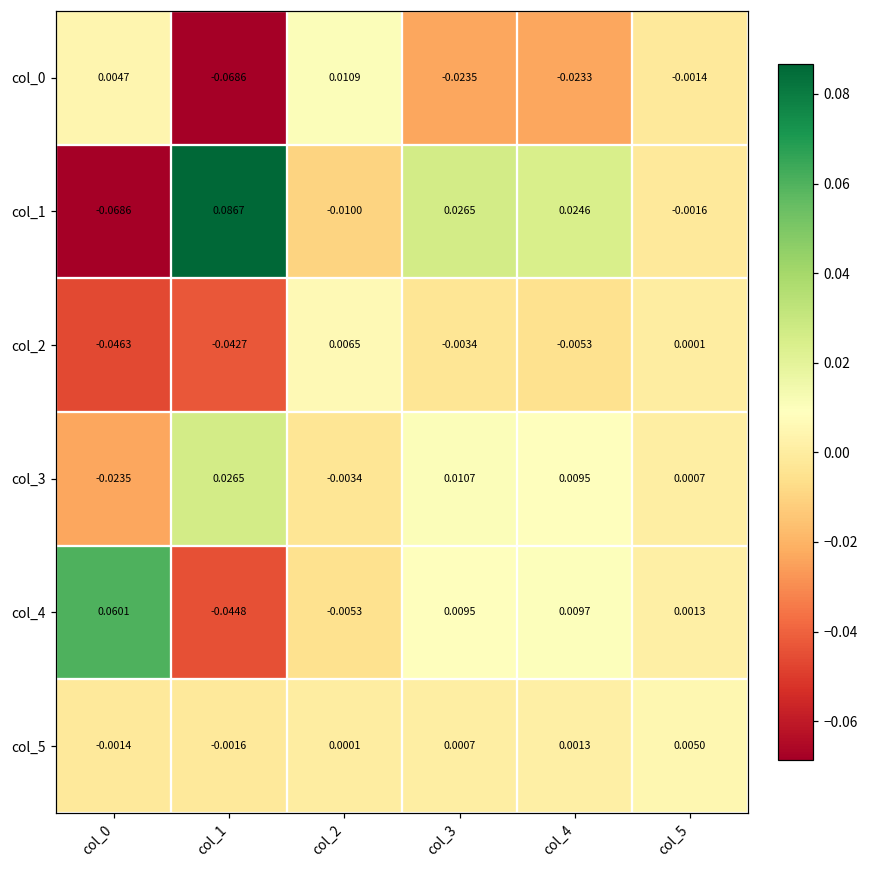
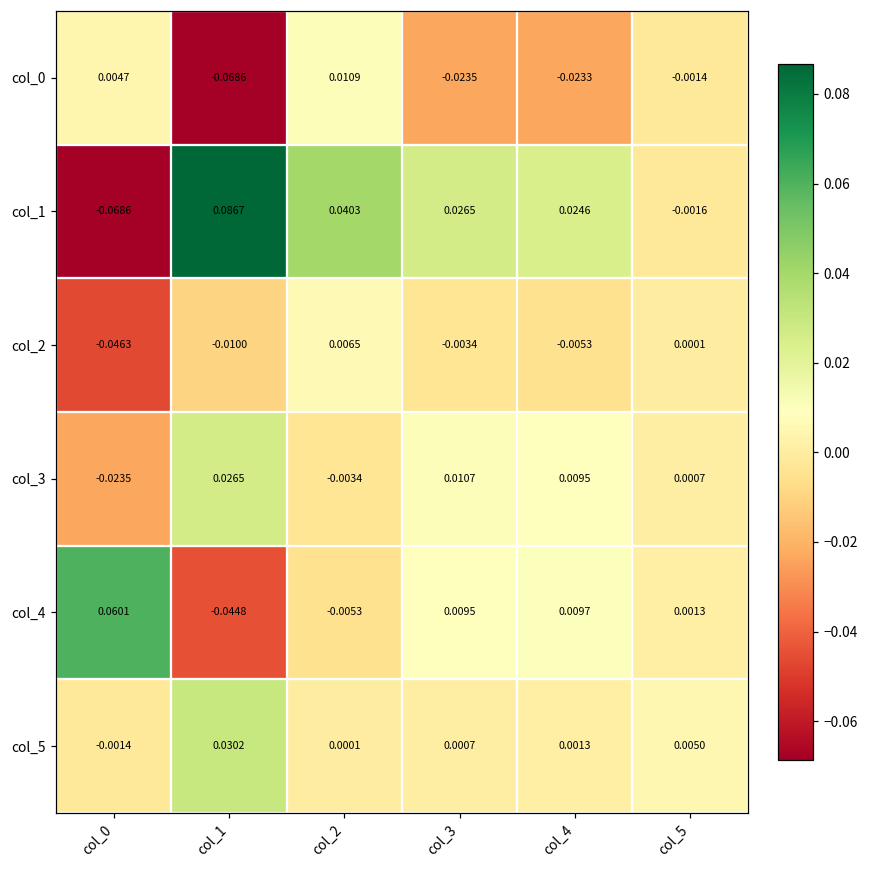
col_1, col_2: -0.0100 -> 0.0403
col_2, col_1: -0.0427 -> -0.0100
col_5, col_1: -0.0016 -> 0.0302
